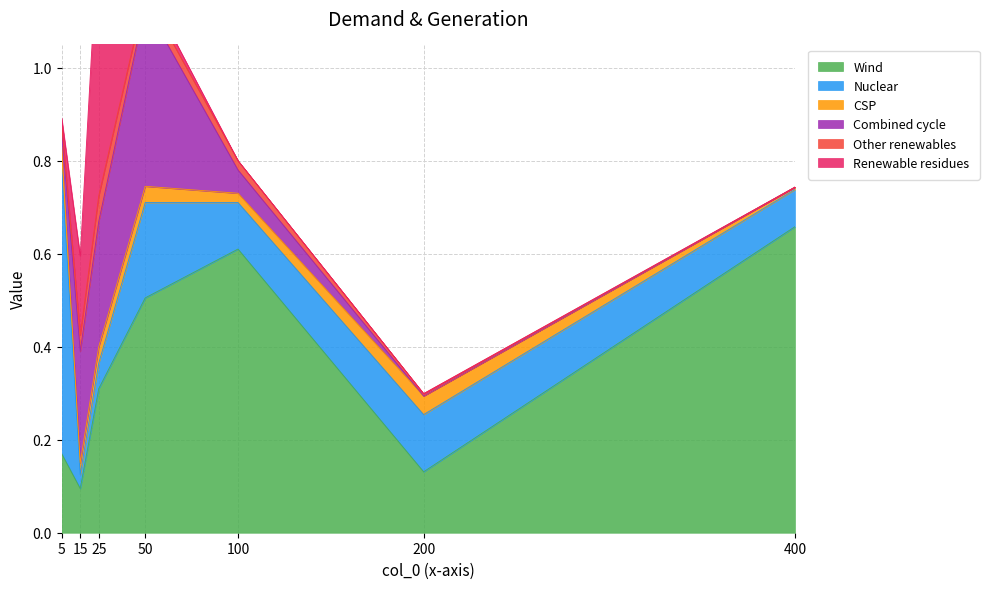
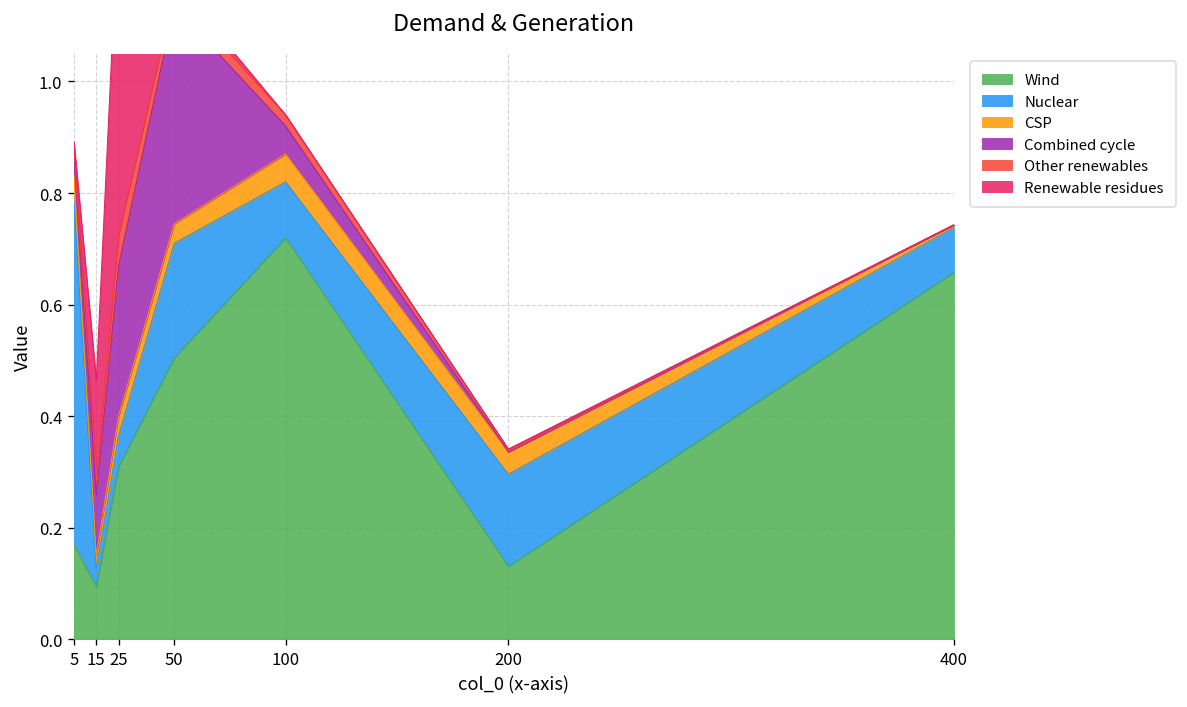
Combined cycle, 15: 0.24 -> 0.11
Wind, 100: 0.61 -> 0.72
CSP, 100: 0.02 -> 0.05
Nuclear, 200: 0.12 -> 0.17
